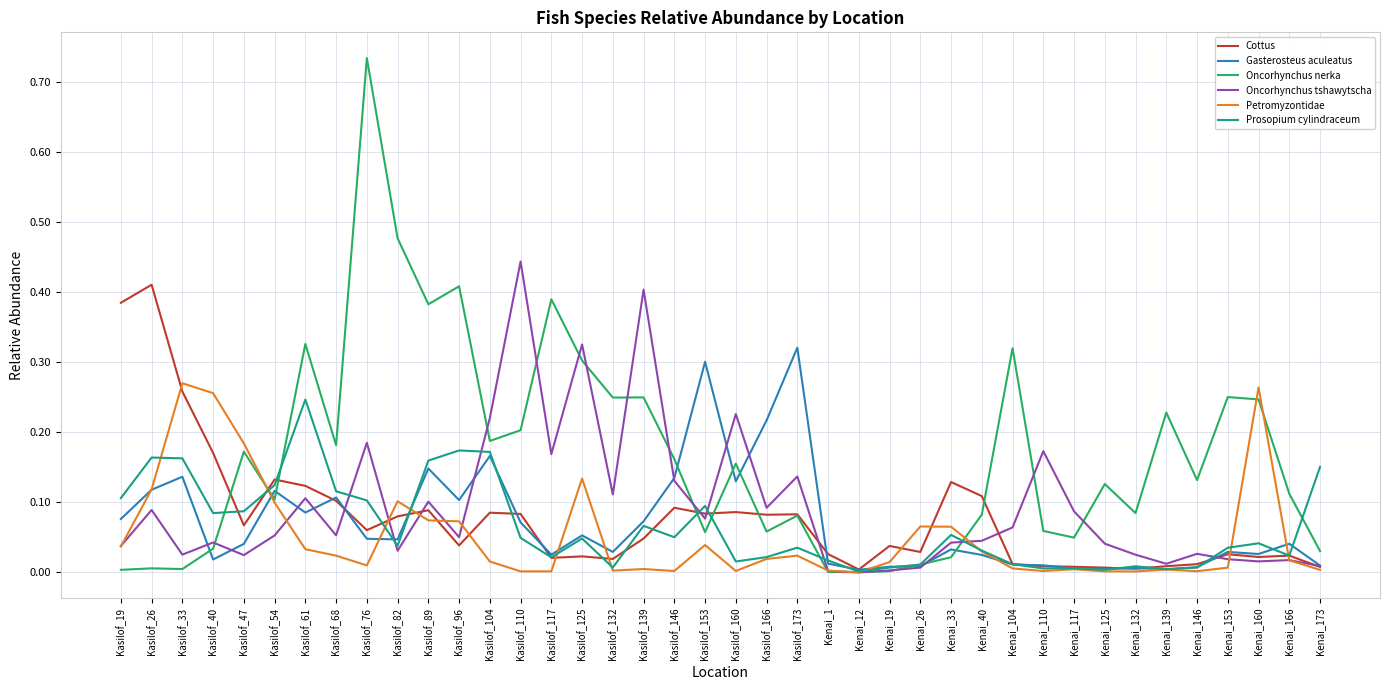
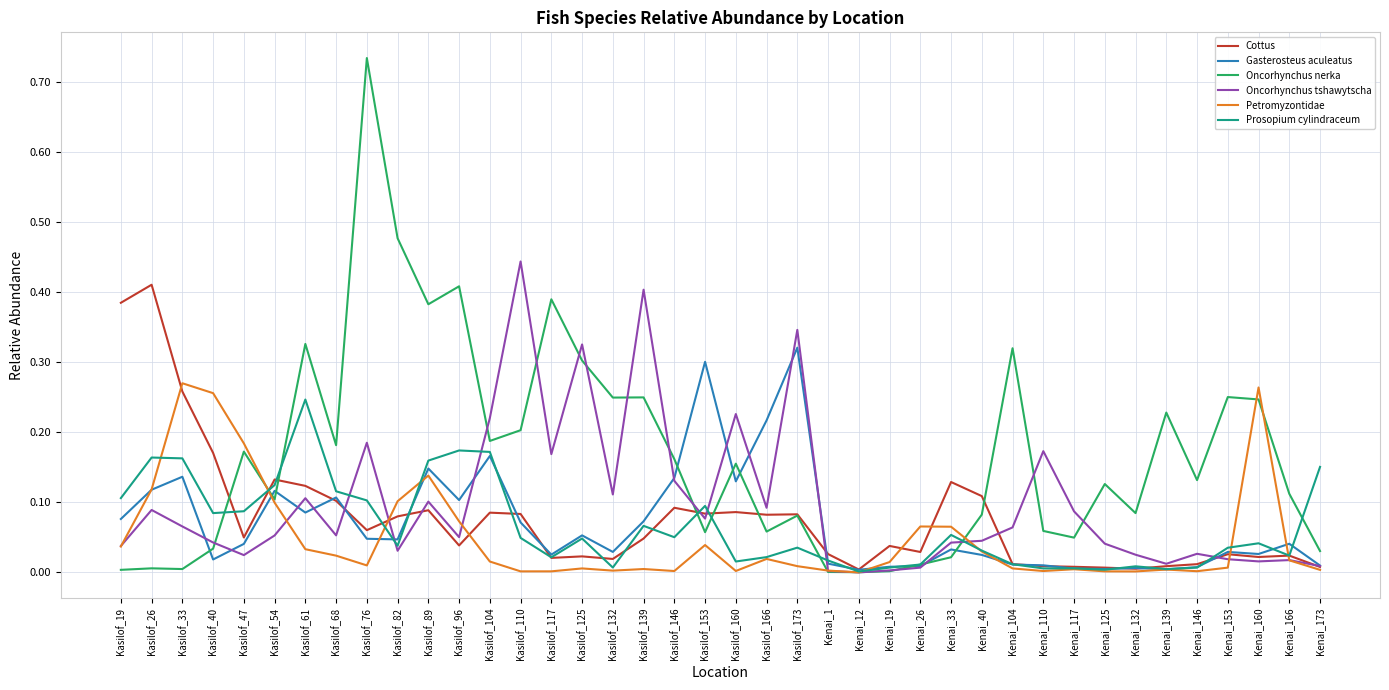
Oncorhynchus tshawytscha, Kasilof_33: 0.03 -> 0.07
Cottus, Kasilof_47: 0.07 -> 0.05
Petromyzontidae, Kasilof_89: 0.07 -> 0.14
Petromyzontidae, Kasilof_125: 0.13 -> 0.01
Oncorhynchus tshawytscha, Kasilof_173: 0.14 -> 0.35
Petromyzontidae, Kasilof_173: 0.02 -> 0.01
